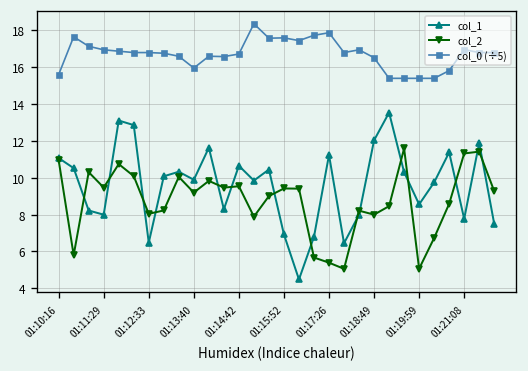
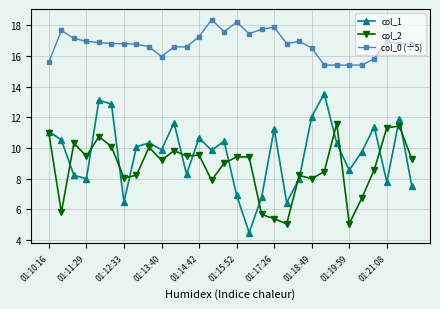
col_0 (÷5), 01:14:42: 16.7 -> 17.3
col_0 (÷5), 01:15:52: 17.6 -> 18.2
